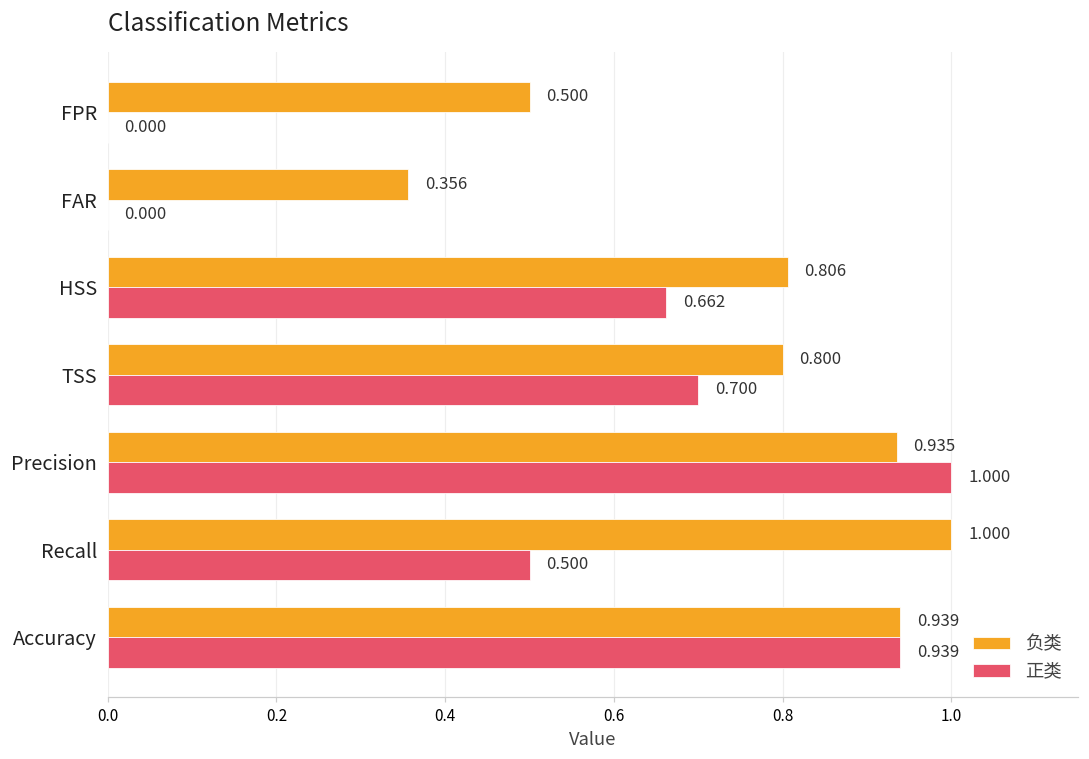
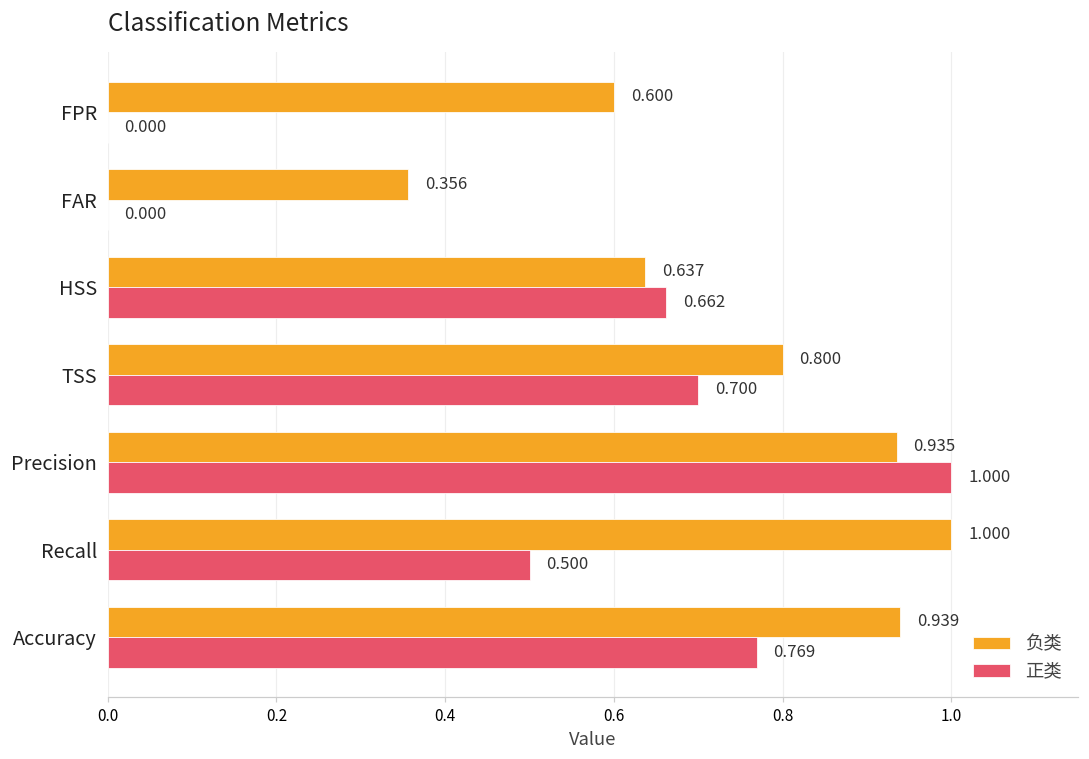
负类, FPR: 0.500 -> 0.600
负类, HSS: 0.806 -> 0.637
正类, Accuracy: 0.939 -> 0.769
